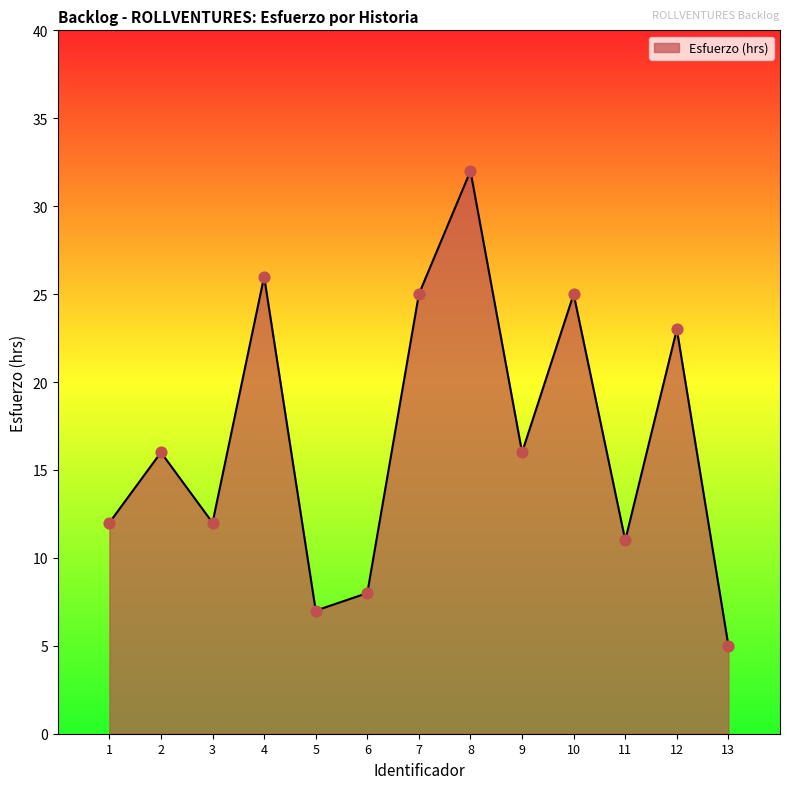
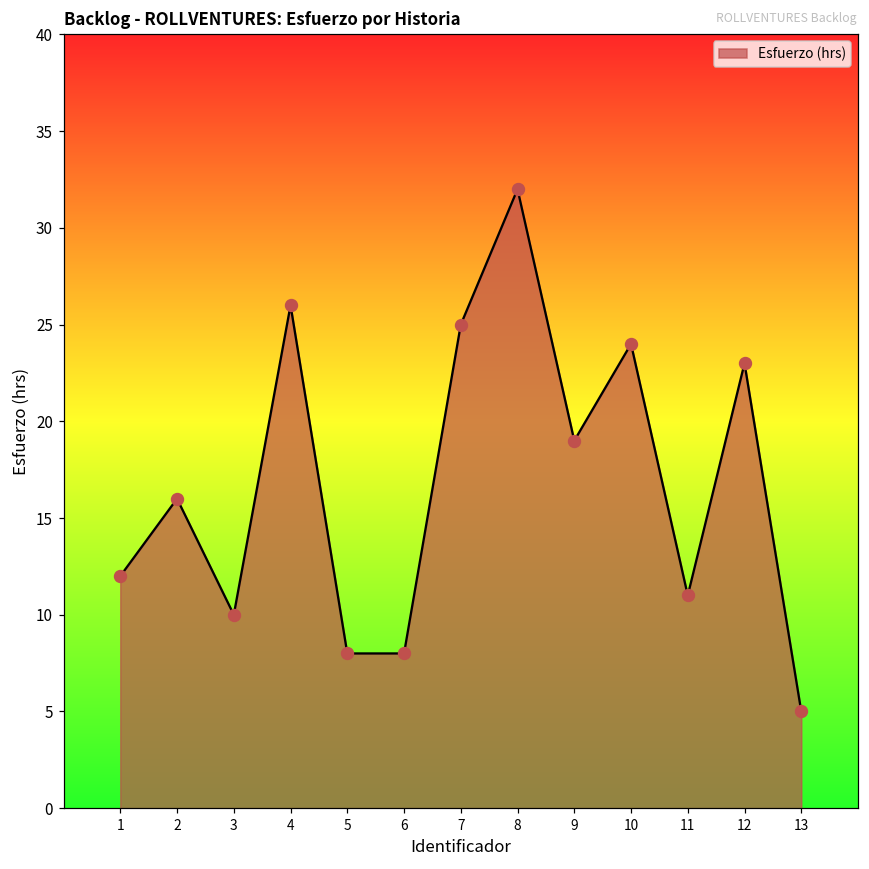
3: 12 -> 10
5: 7 -> 8
9: 16 -> 19
10: 25 -> 24
